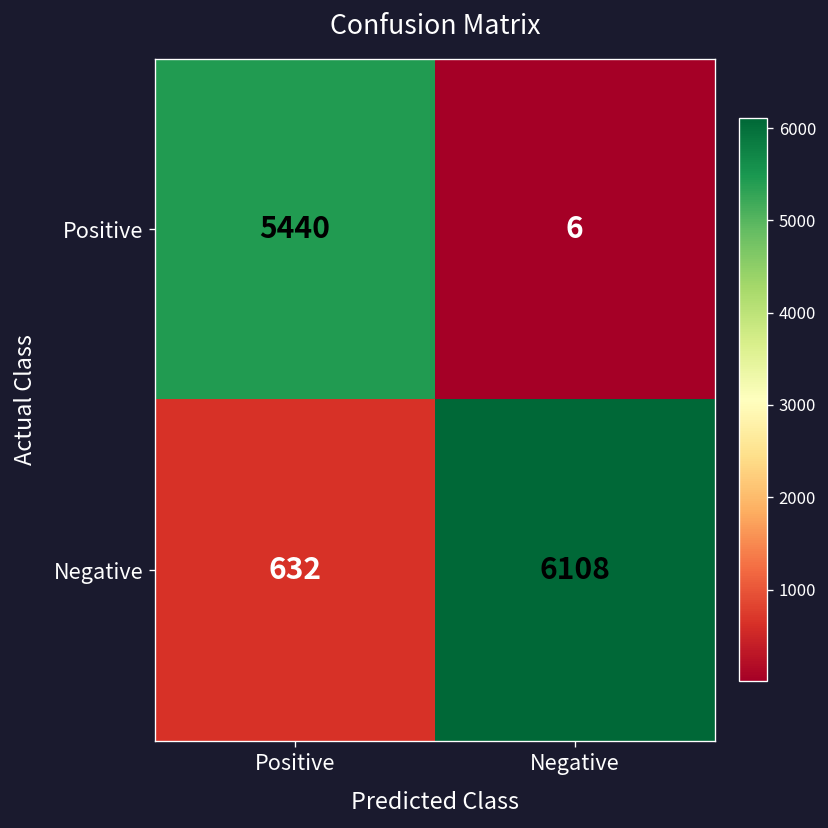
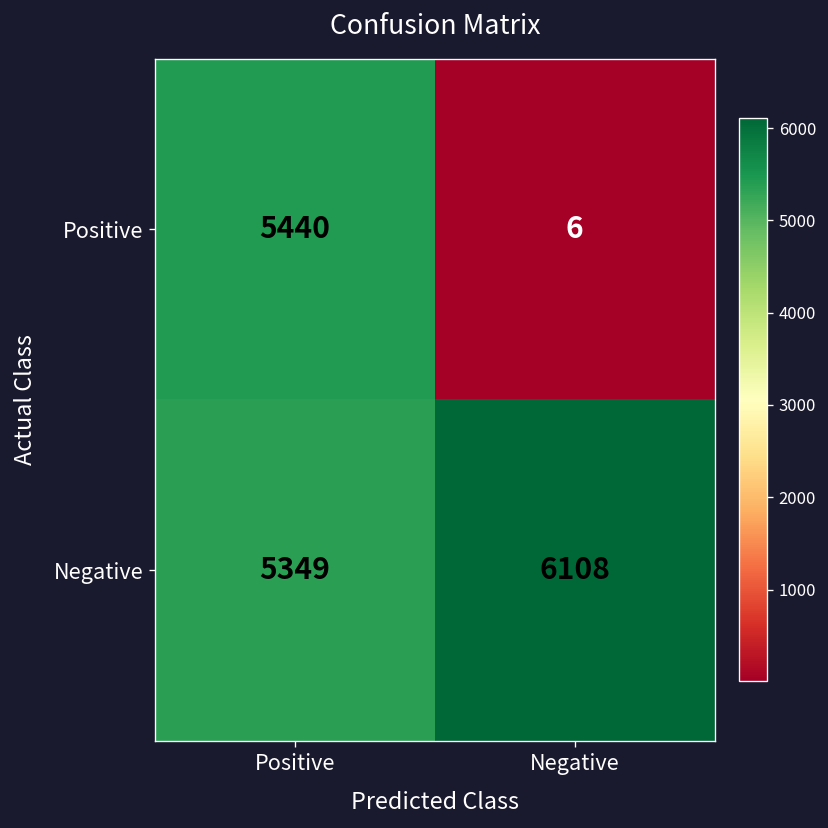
Negative, Positive: 632 -> 5349
